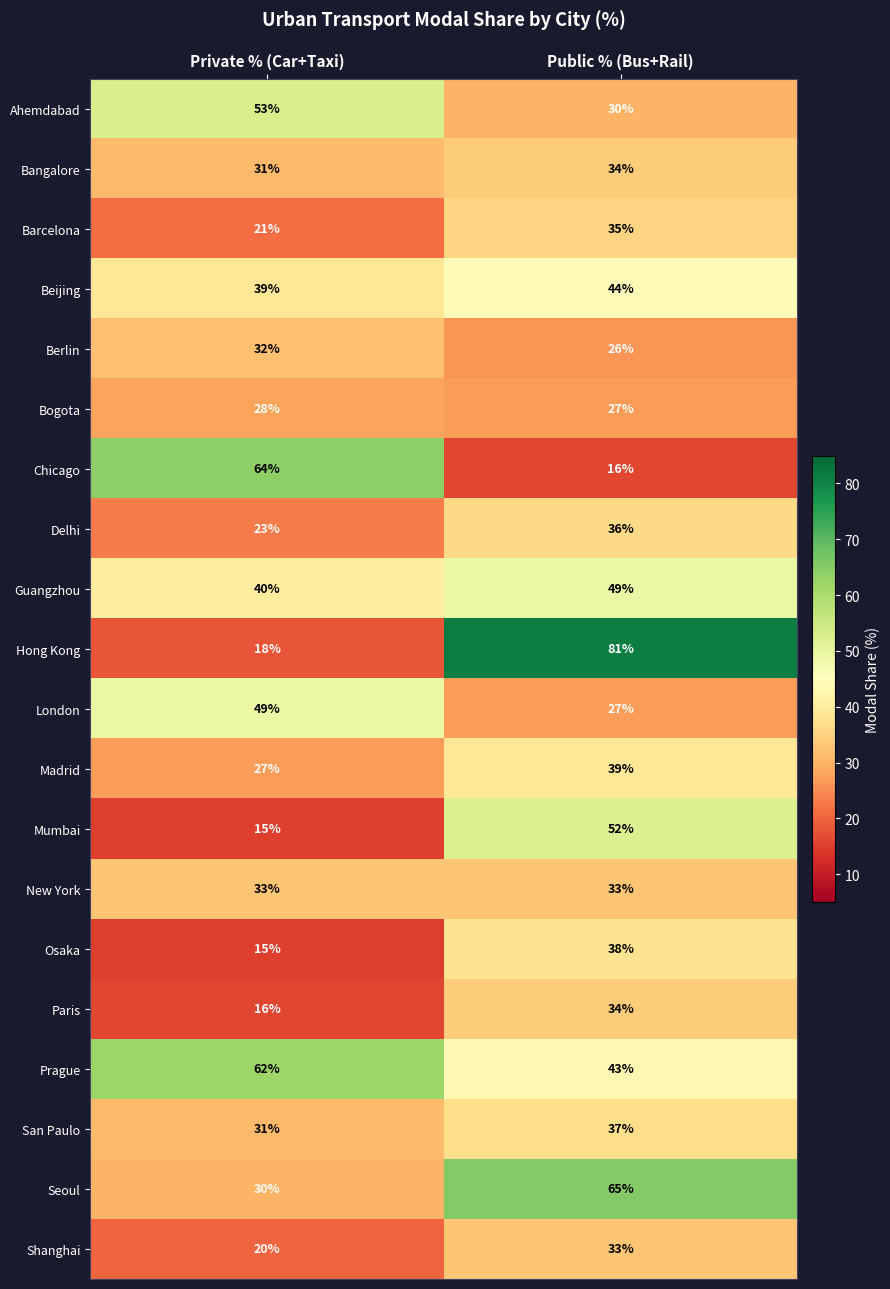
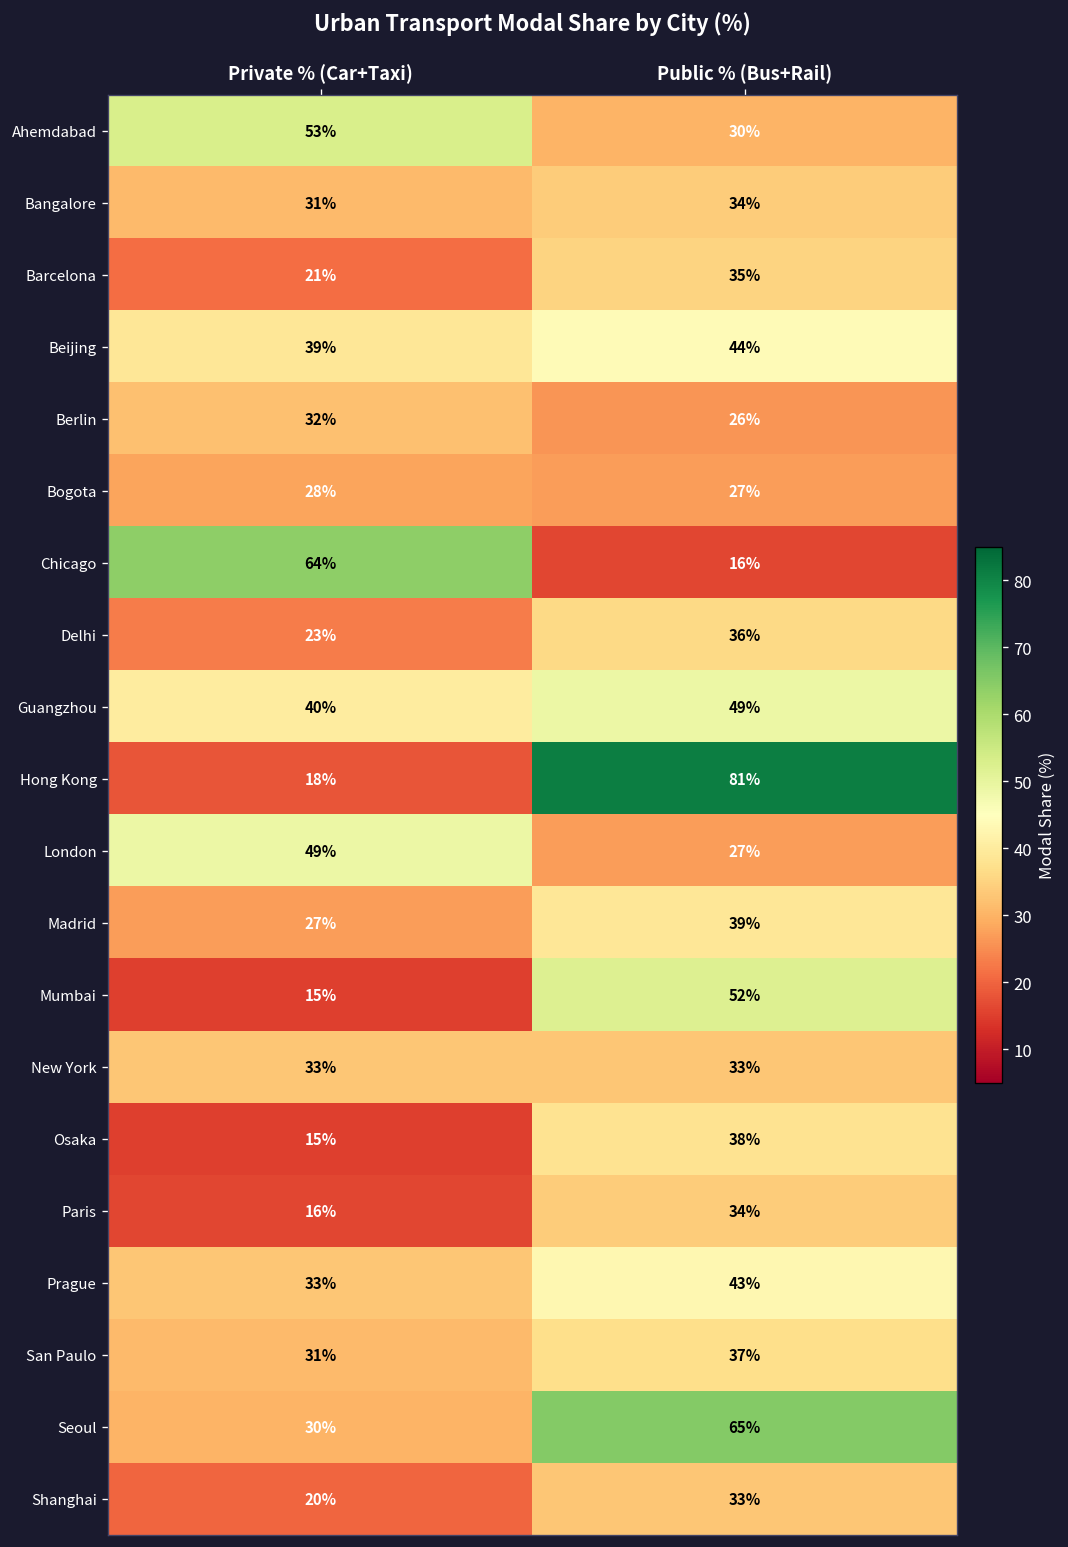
Prague, Private % (Car+Taxi): 62% -> 33%
